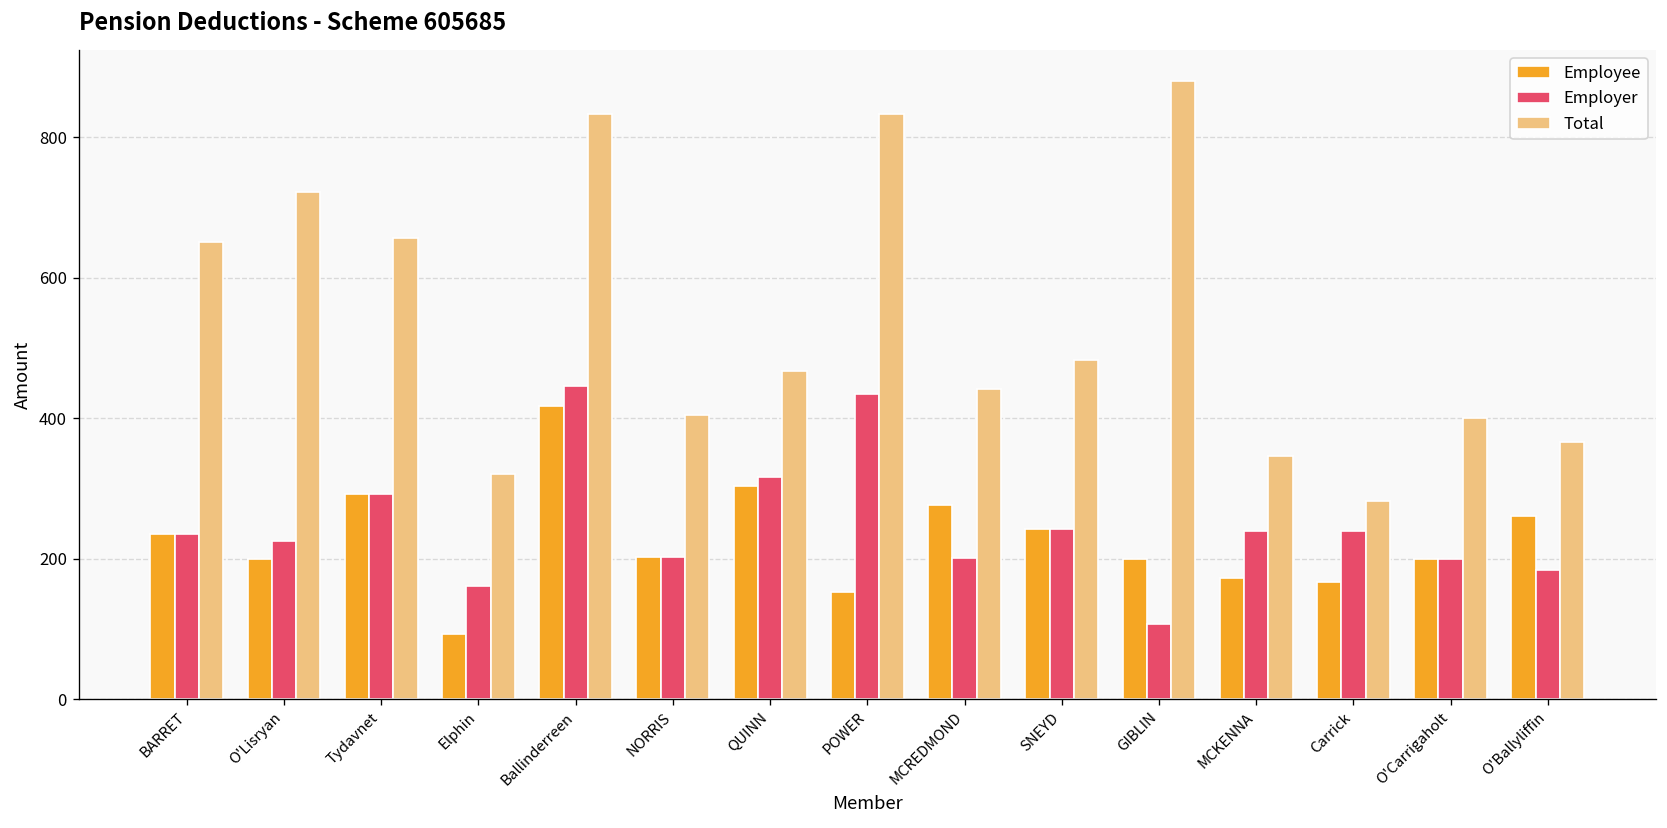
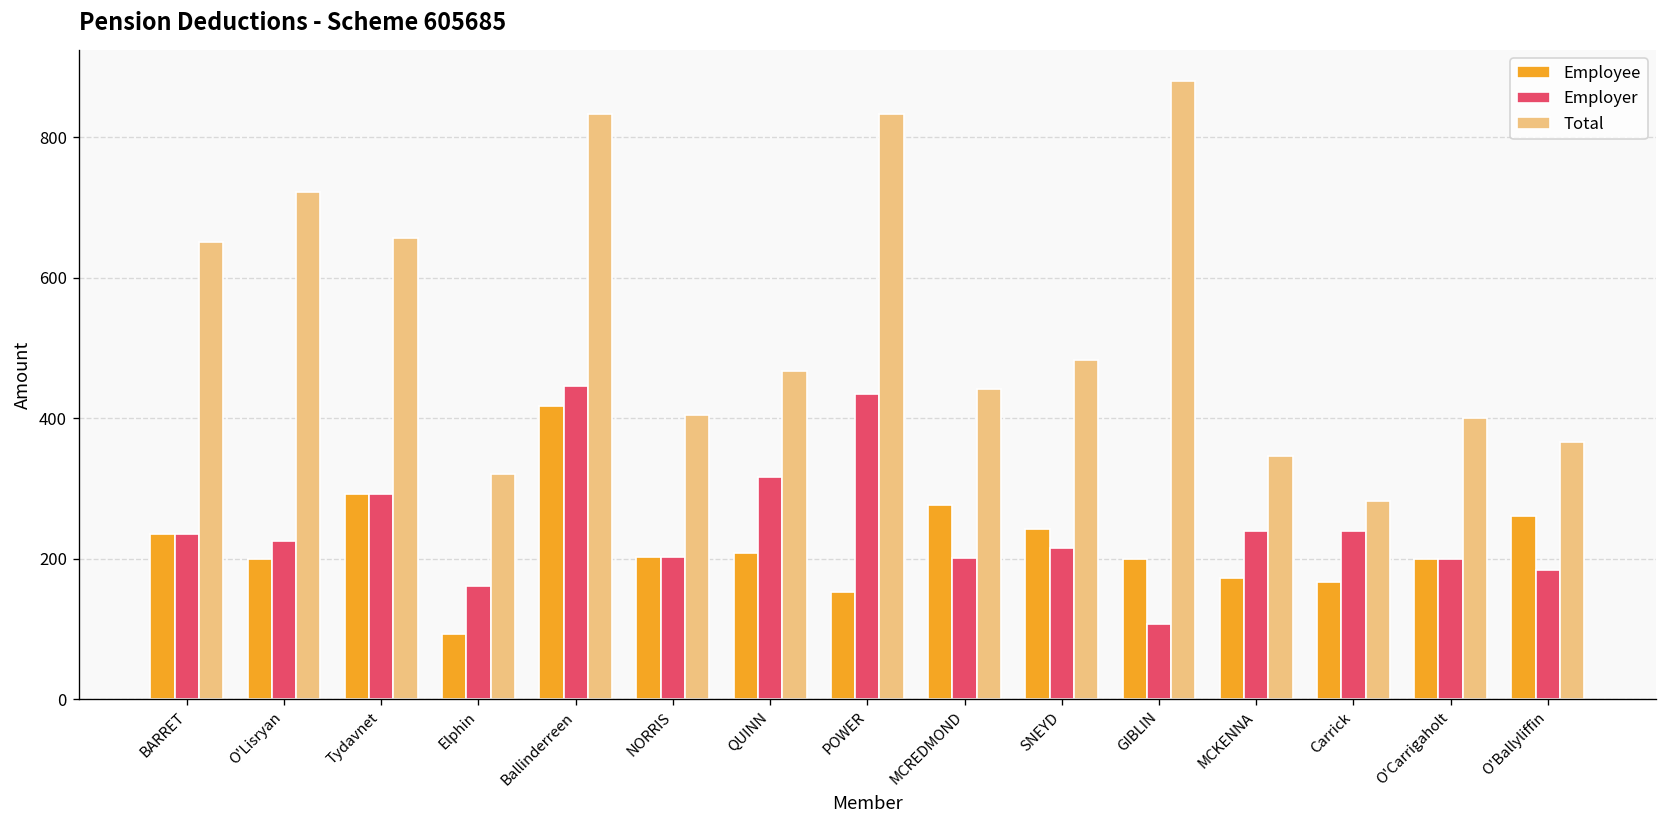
Employee, QUINN: 300 -> 210
Employer, SNEYD: 240 -> 210
